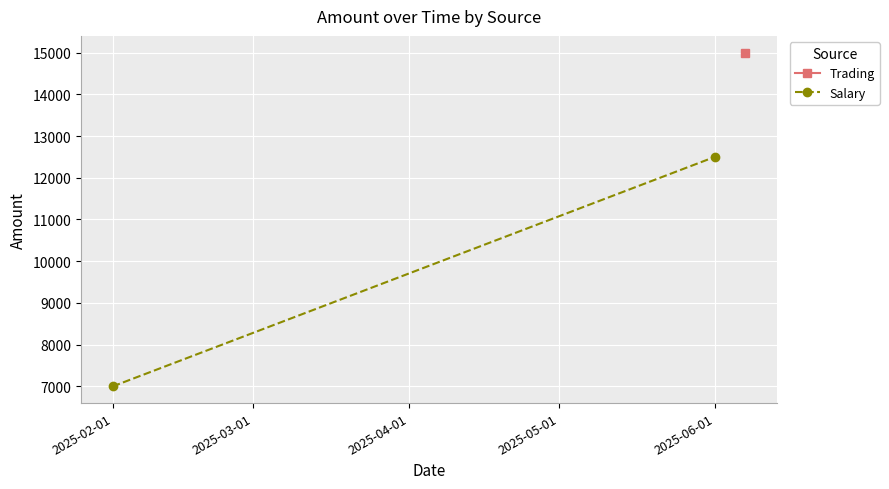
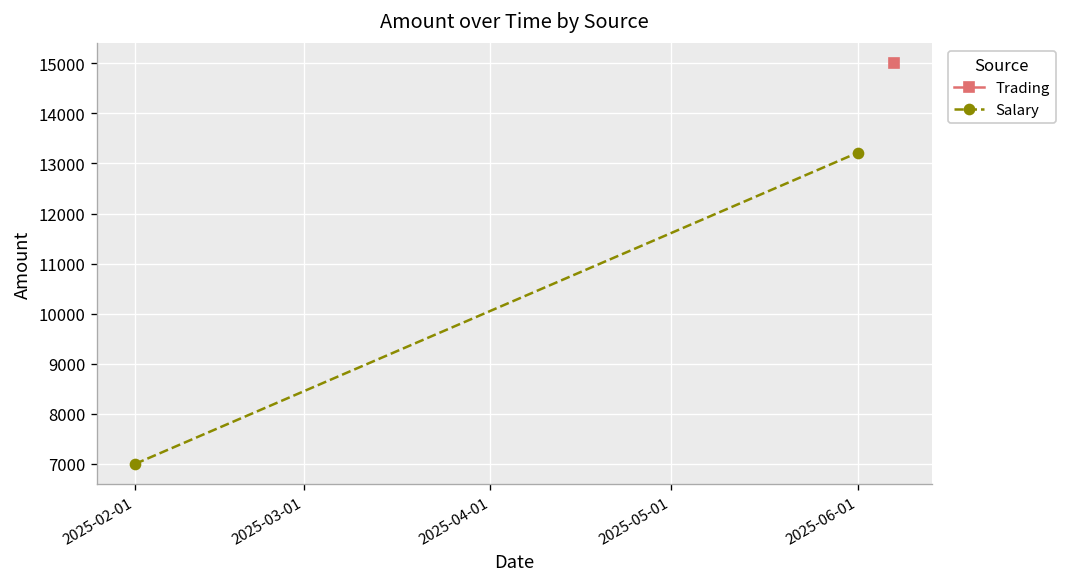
Salary, 2025-06-01: 12500 -> 13200
